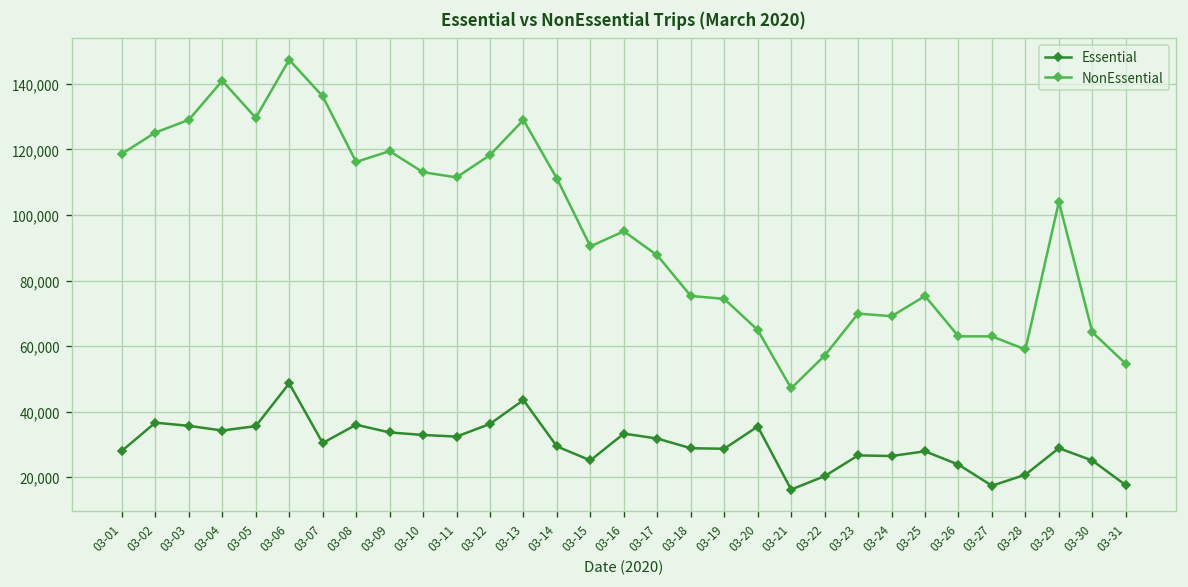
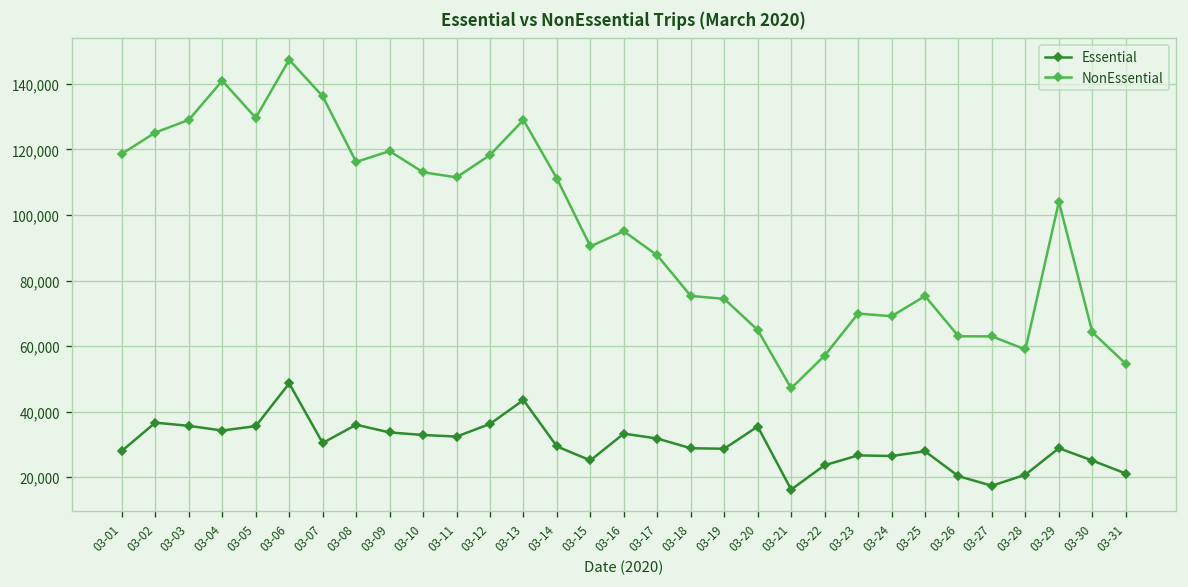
Essential, 03-22: 20,000 -> 24,000
Essential, 03-26: 24,000 -> 20,000
Essential, 03-31: 18,000 -> 21,000
